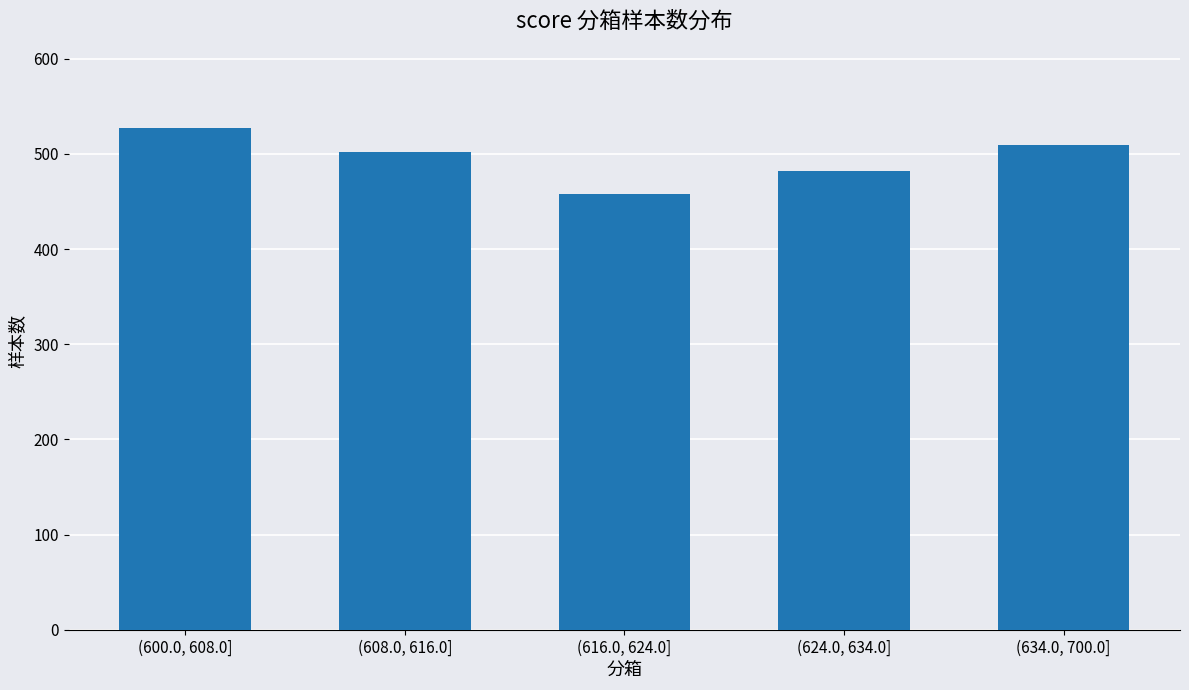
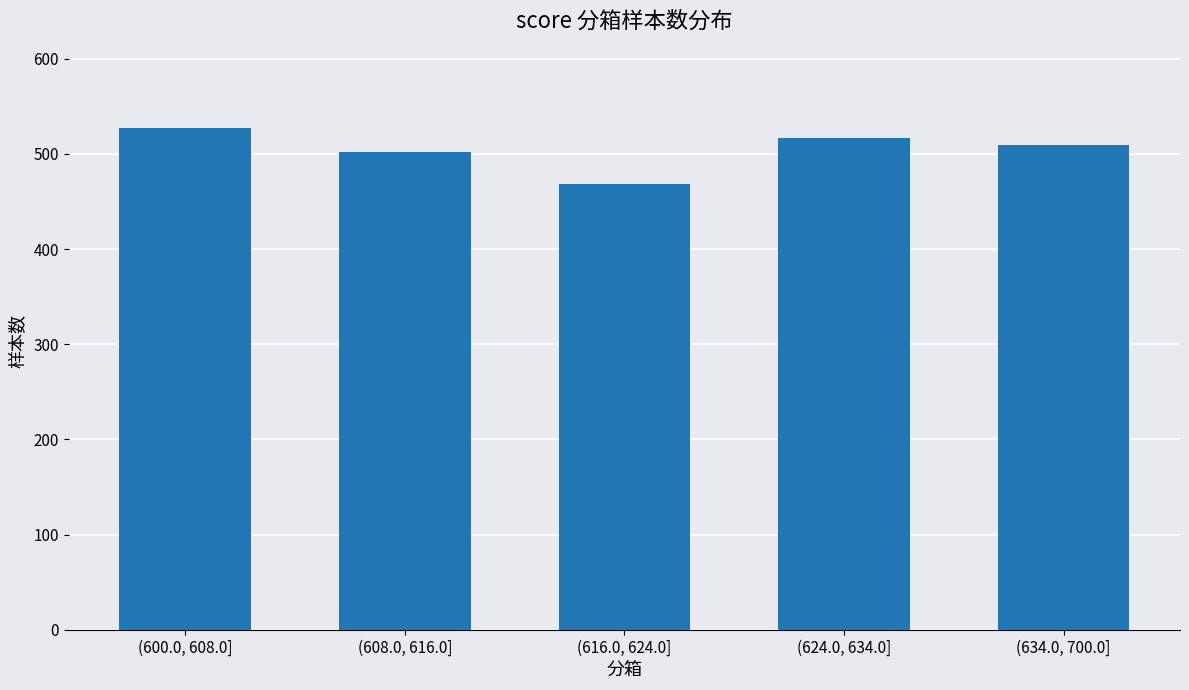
(616.0, 624.0]: 460 -> 470
(624.0, 634.0]: 480 -> 520
